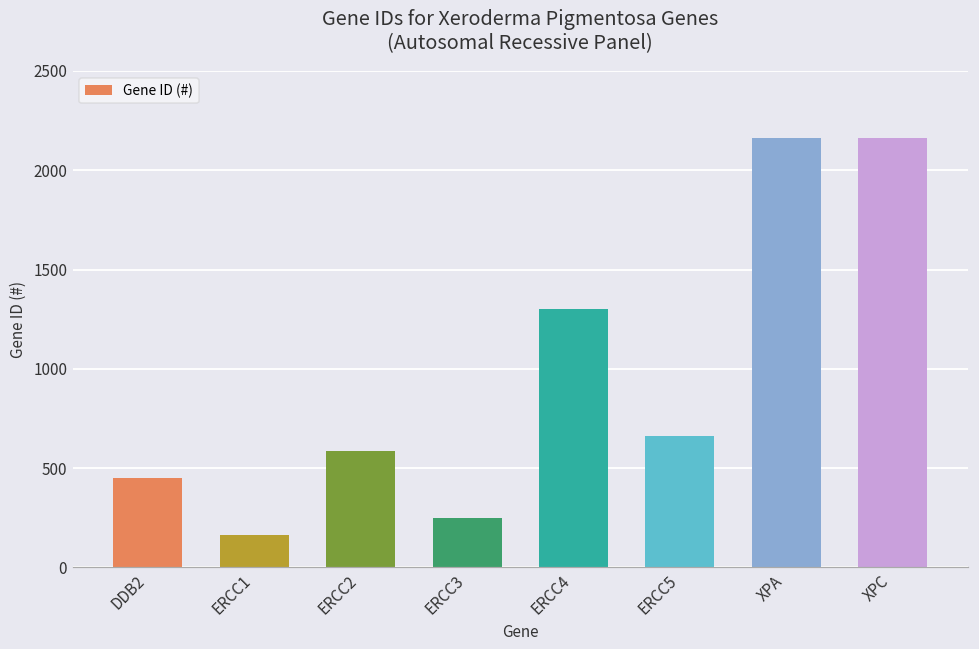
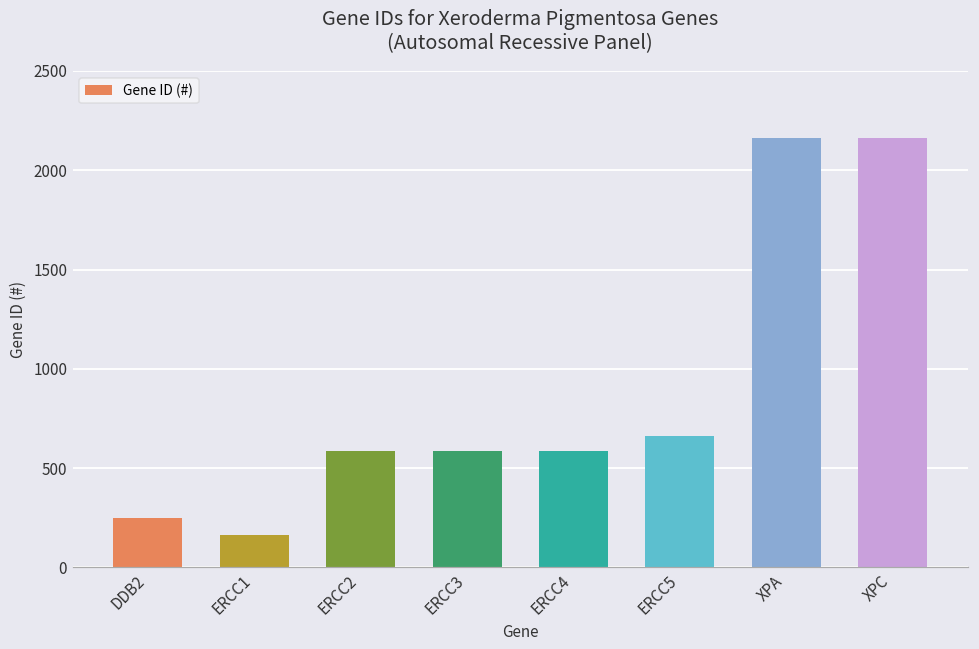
DDB2: 450 -> 250
ERCC3: 250 -> 590
ERCC4: 1300 -> 590
